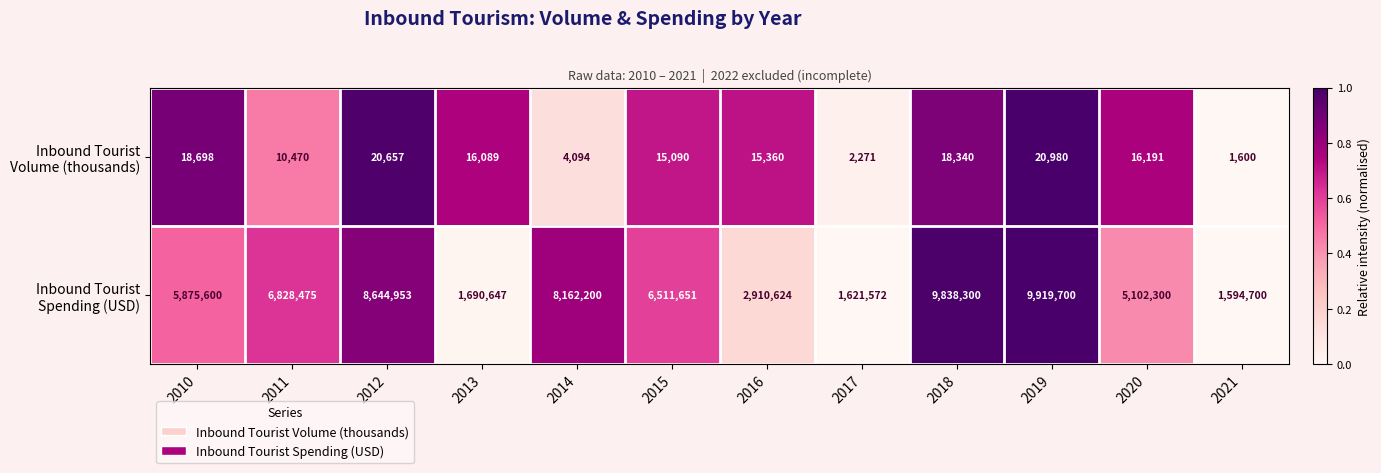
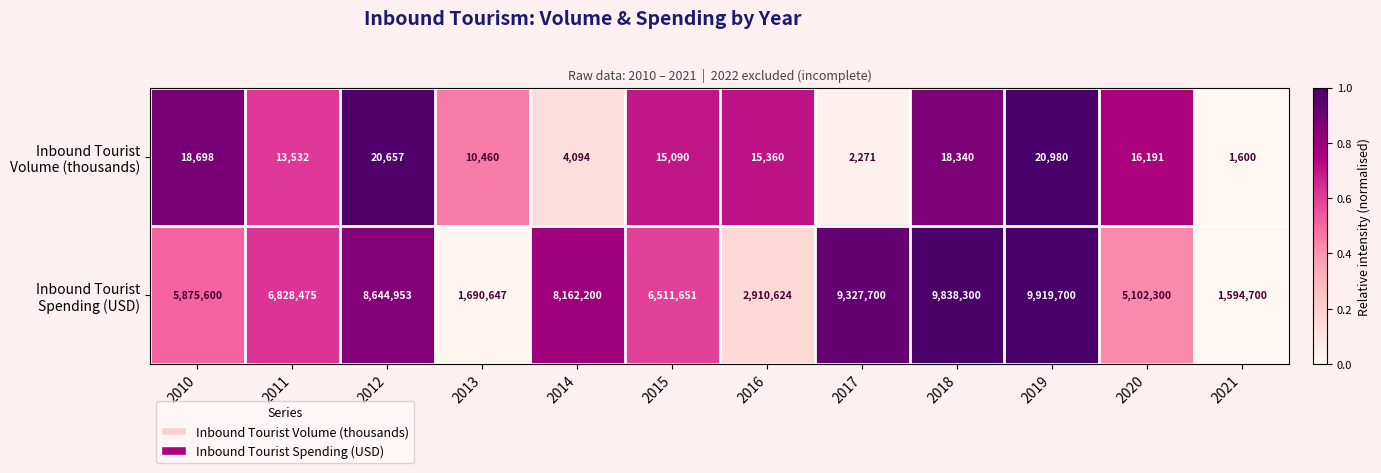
Inbound Tourist Volume (thousands), 2011: 10,470 -> 13,532
Inbound Tourist Volume (thousands), 2013: 16,089 -> 10,460
Inbound Tourist Spending (USD), 2017: 1,621,572 -> 9,327,700
